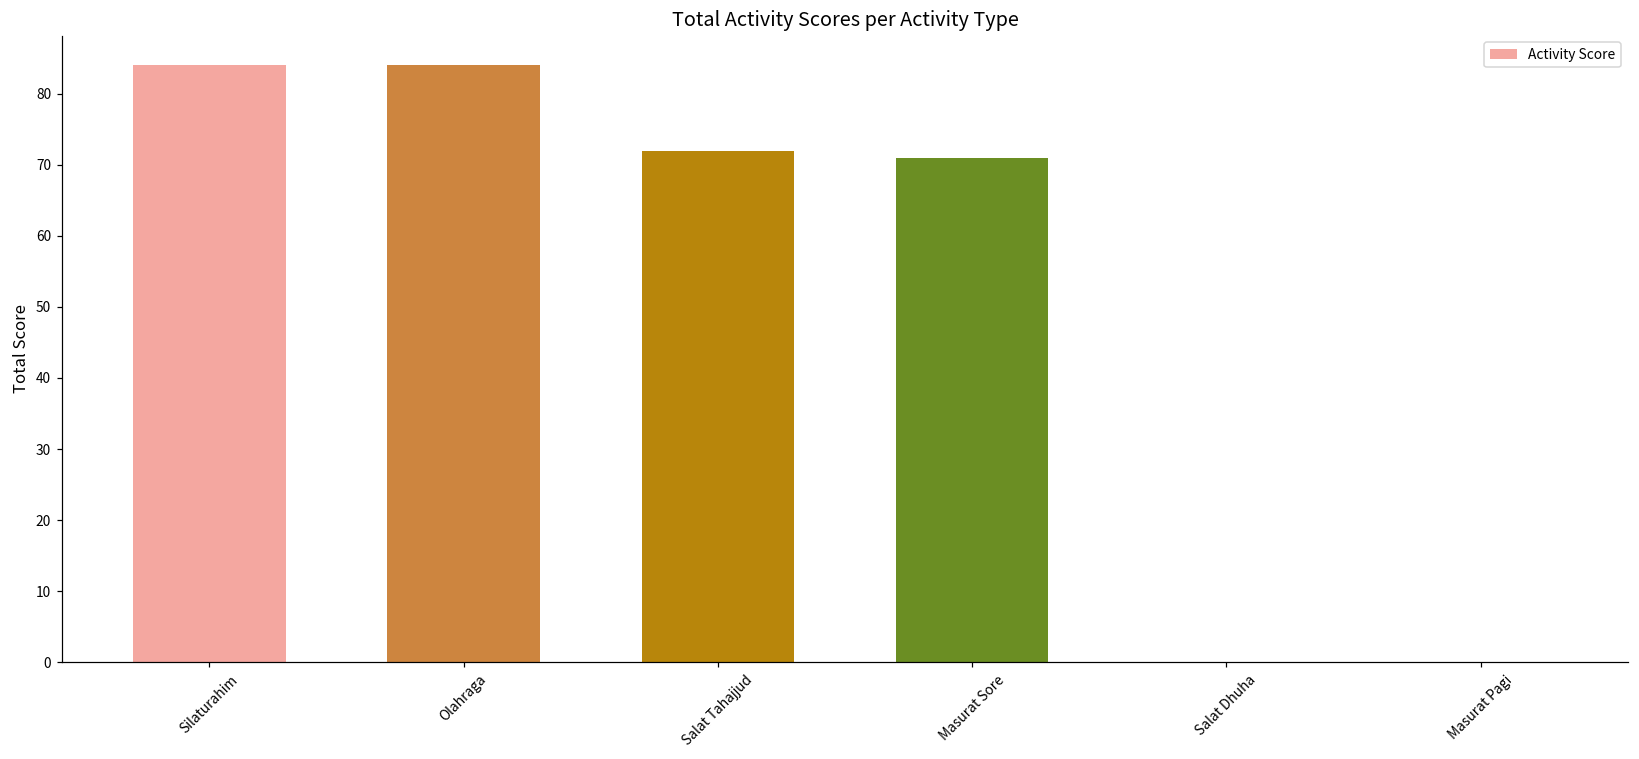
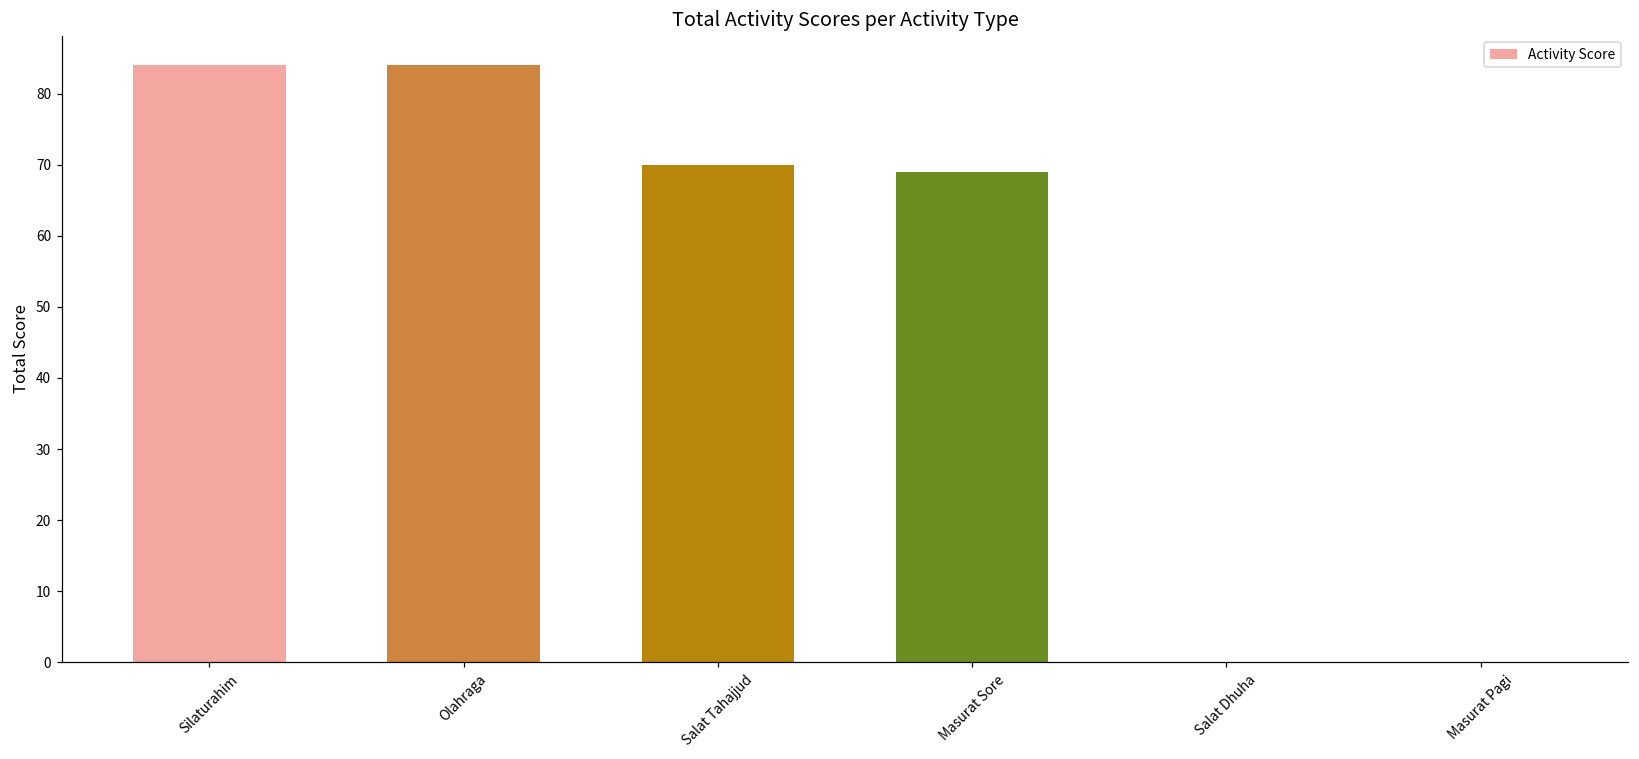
Salat Tahajjud: 72 -> 70
Masurat Sore: 71 -> 69
